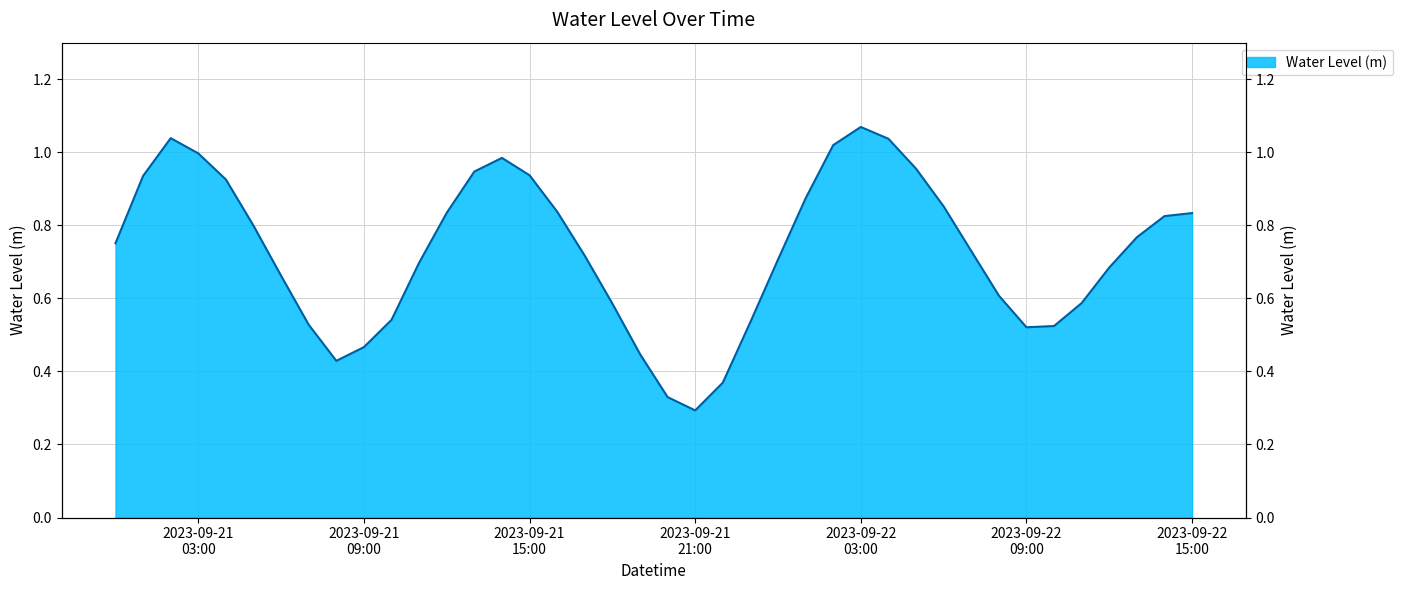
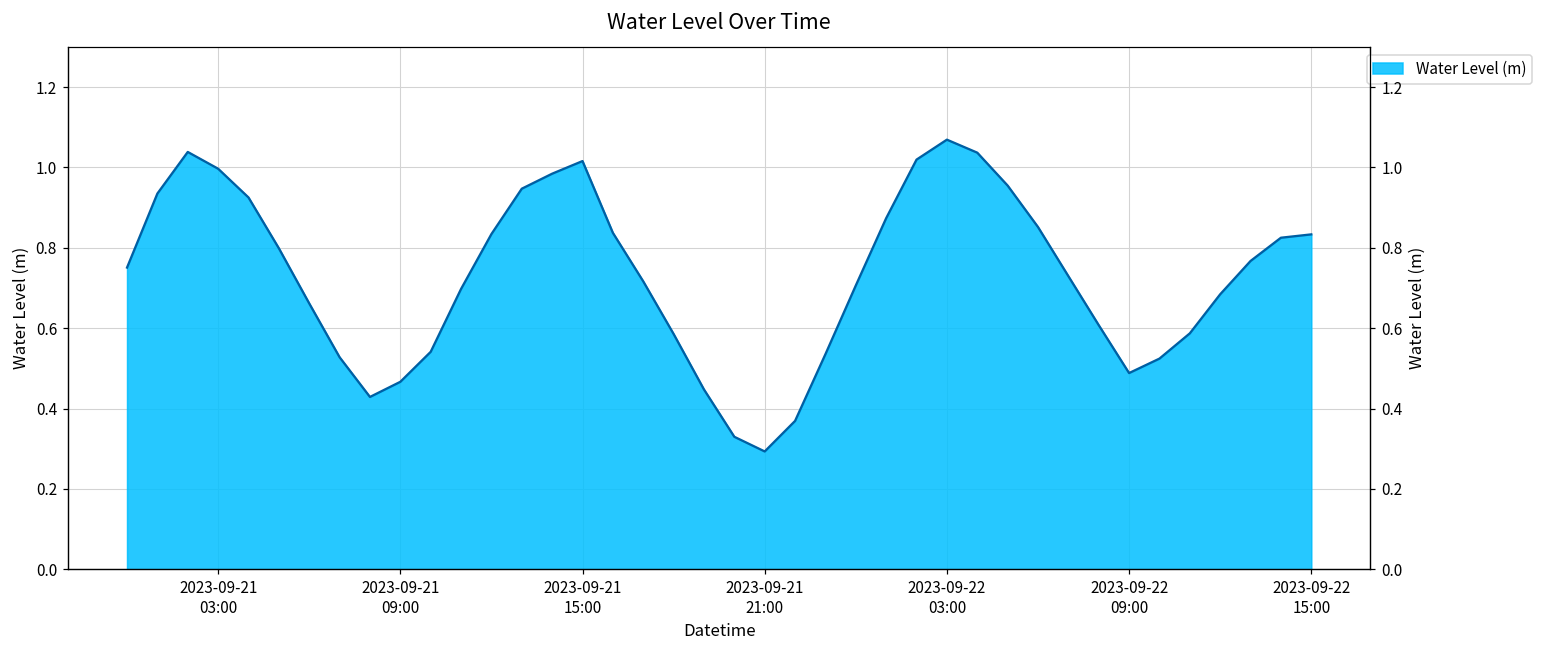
2023-09-21 15:00: 0.94 -> 1.02
2023-09-22 09:00: 0.52 -> 0.49
